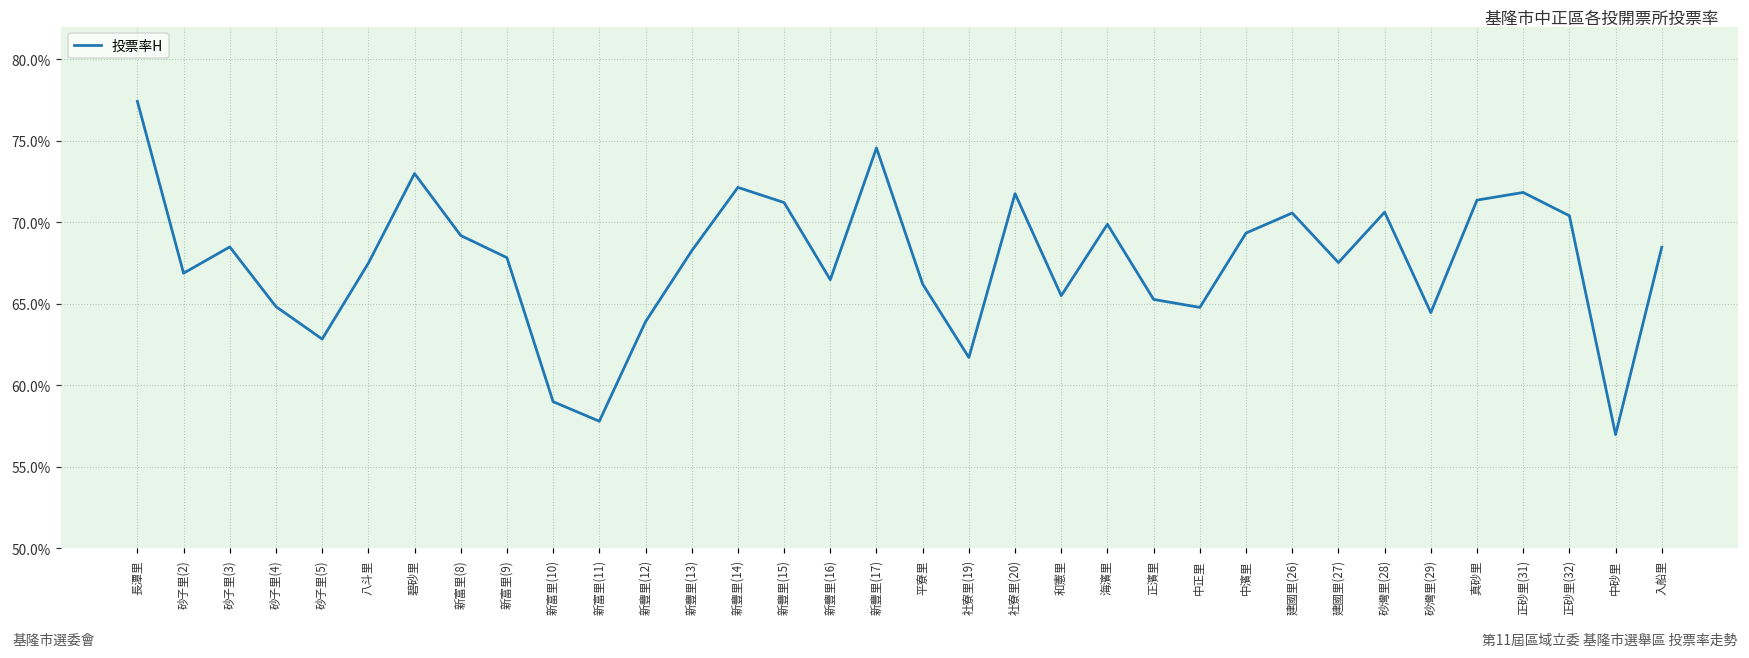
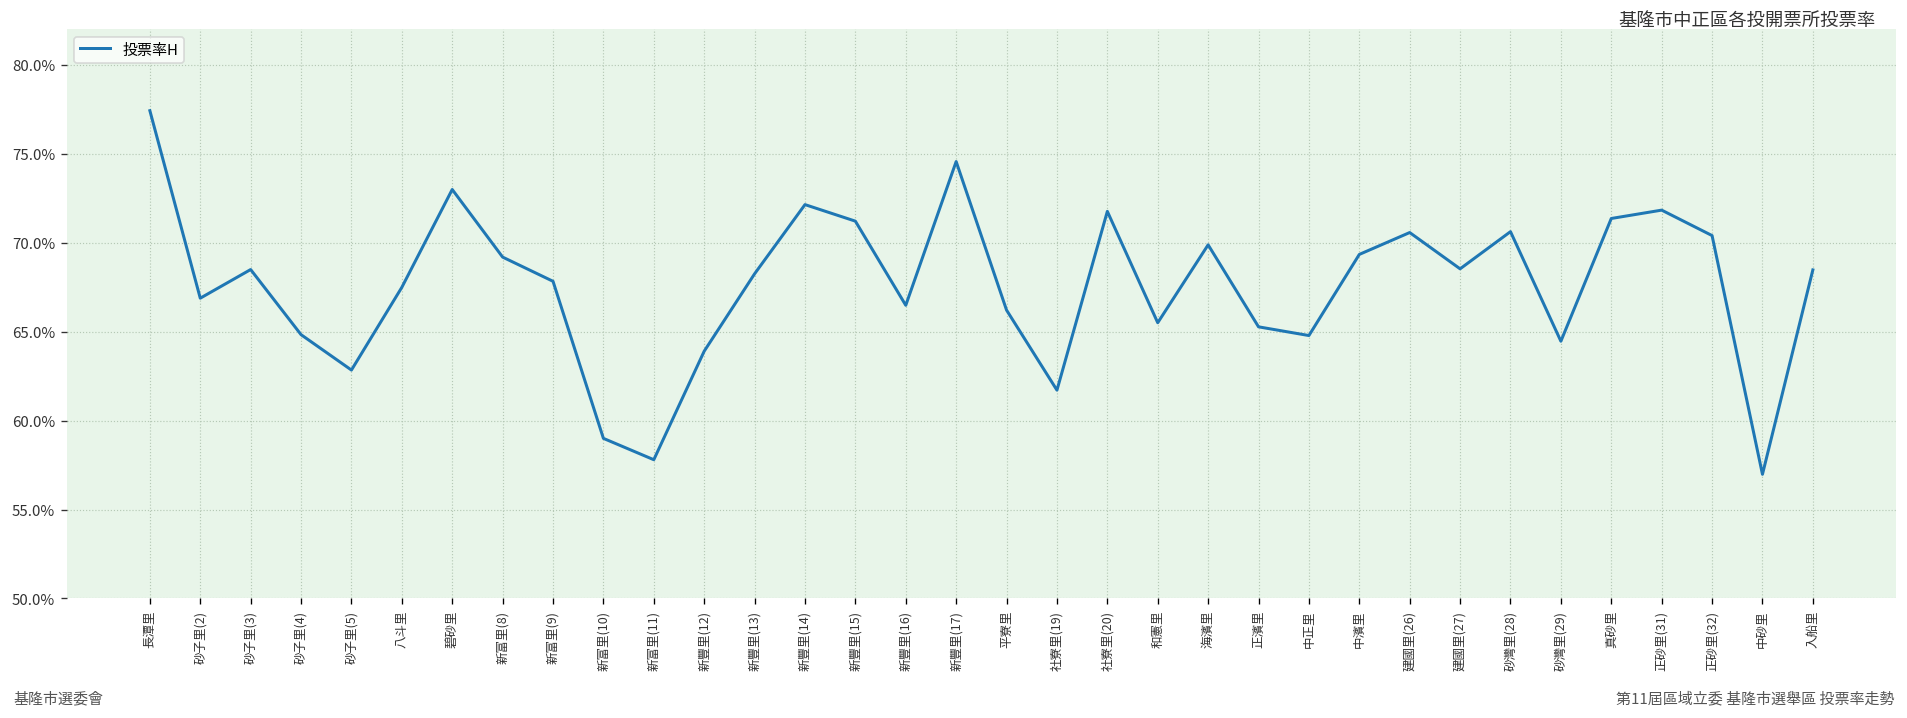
建國里(27): 67.5% -> 68.5%
